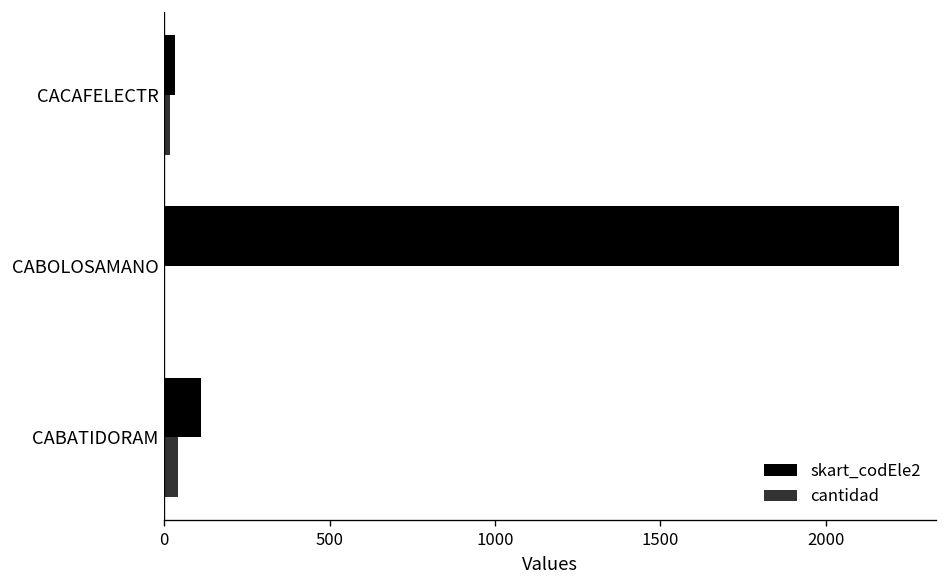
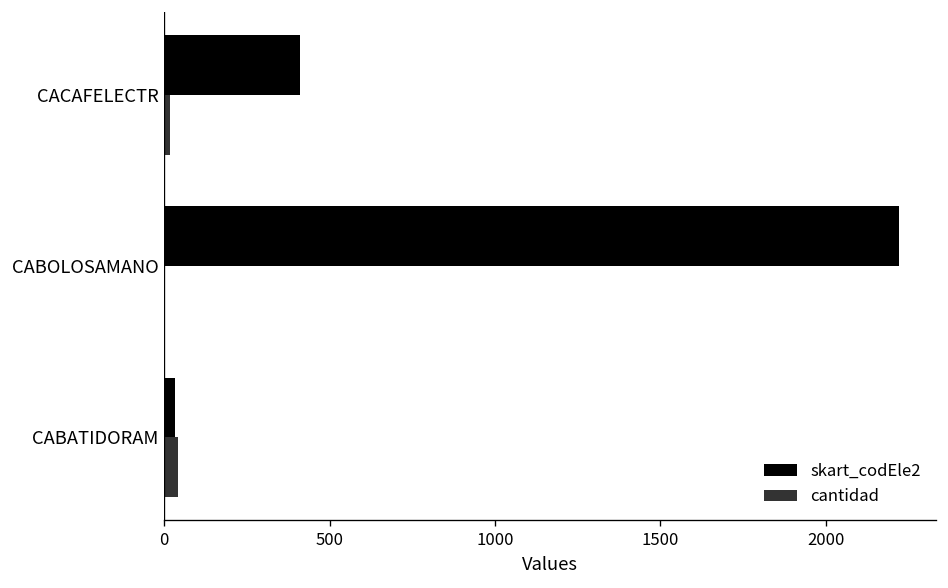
skart_codEle2, CACAFELECTR: 30 -> 410
skart_codEle2, CABATIDORAM: 110 -> 30
